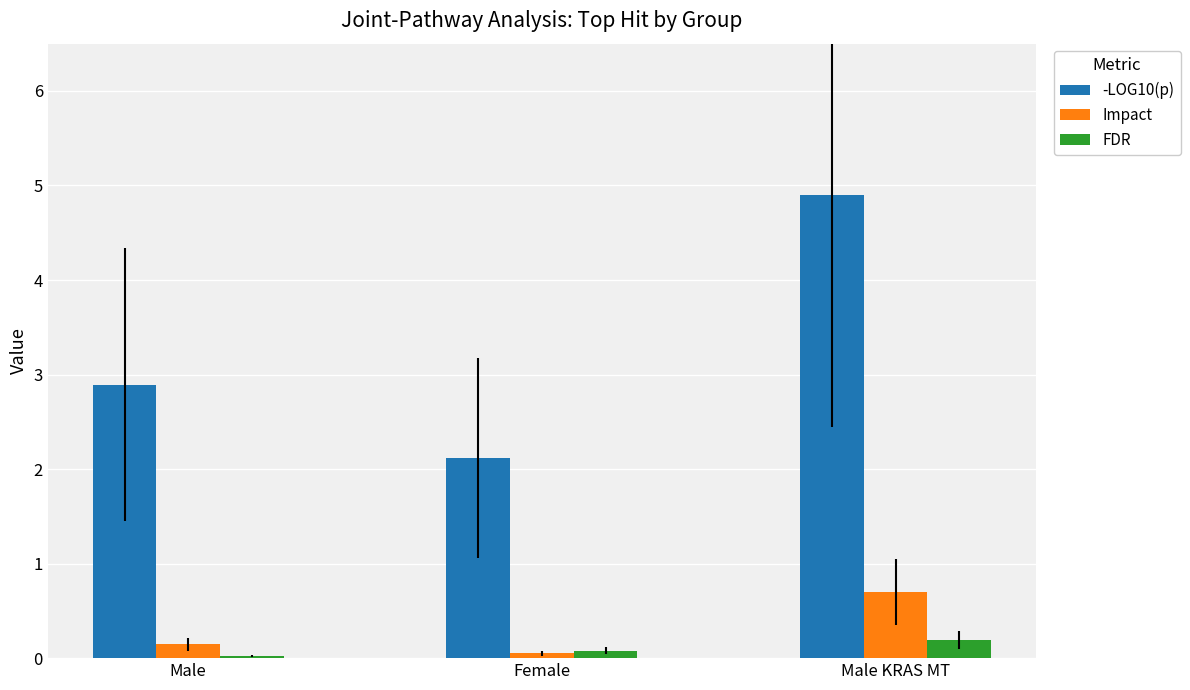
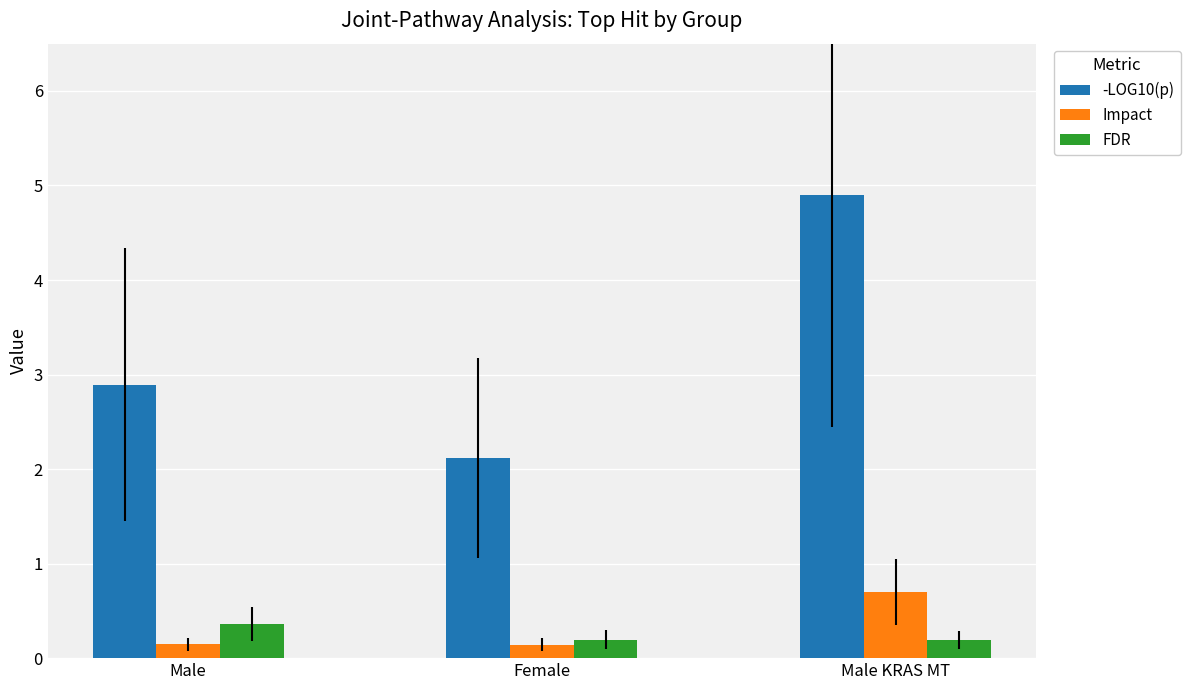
FDR, Male: 0.0 -> 0.4
Impact, Female: 0.05 -> 0.14
FDR, Female: 0.1 -> 0.2
